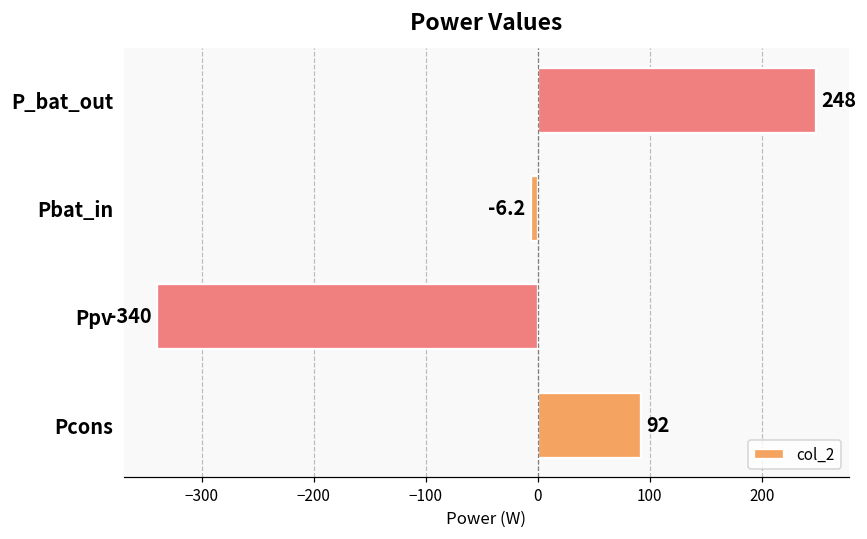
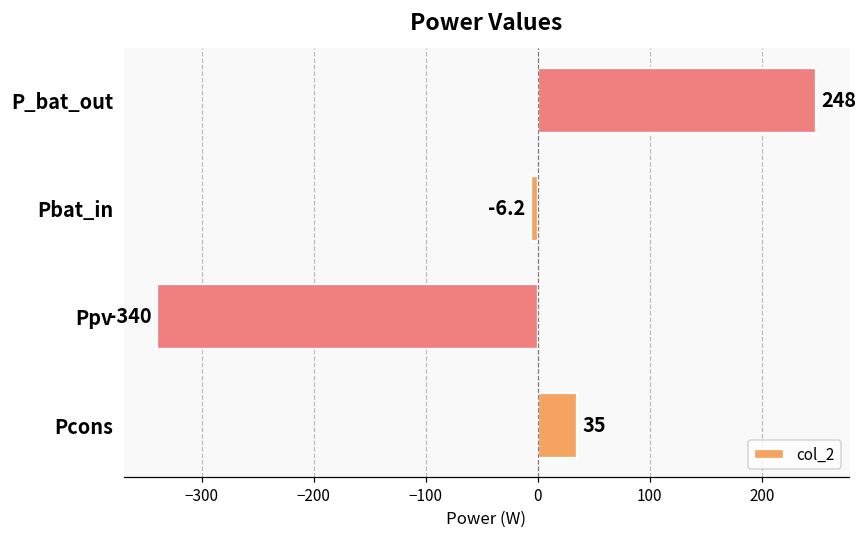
Pcons: 92 -> 35
